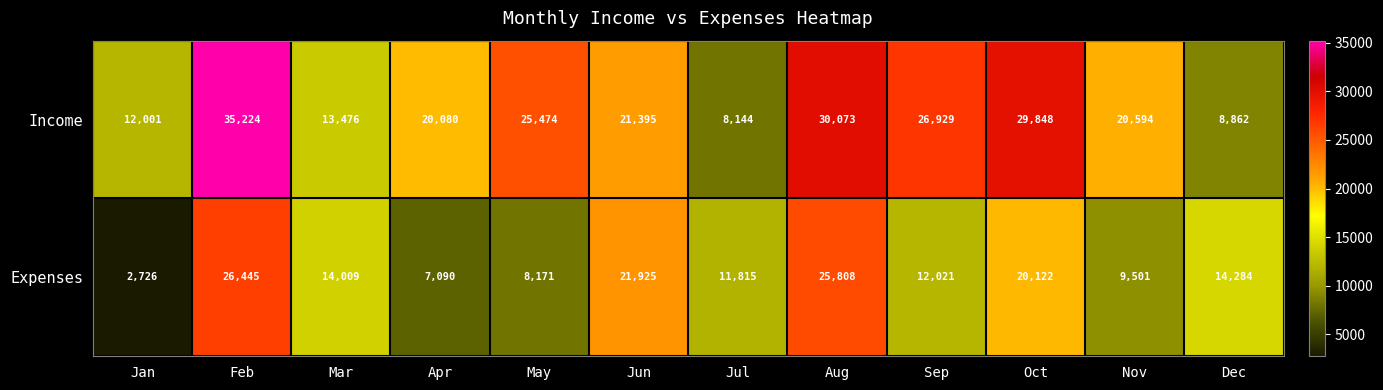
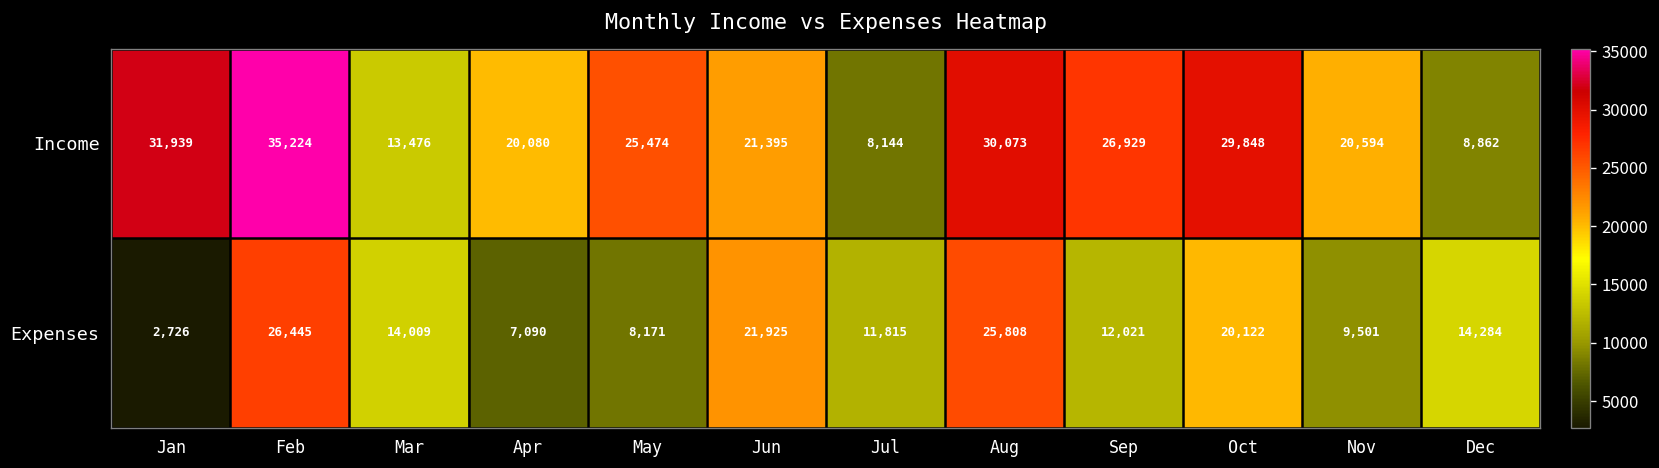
Income, Jan: 12,001 -> 31,939
